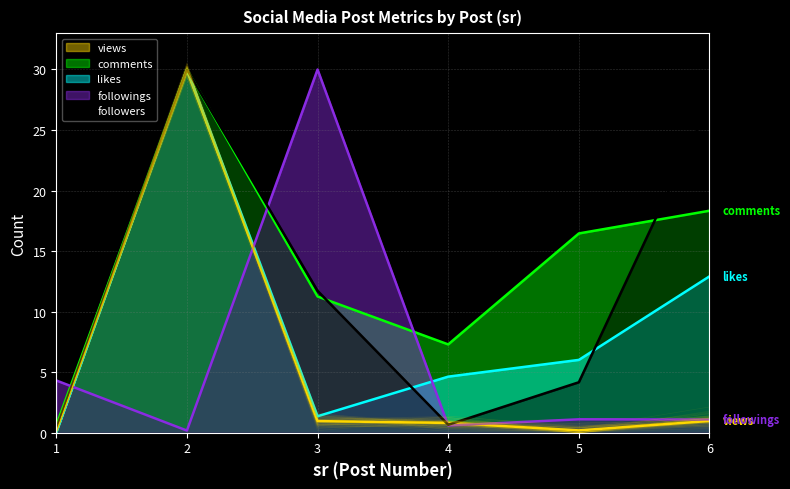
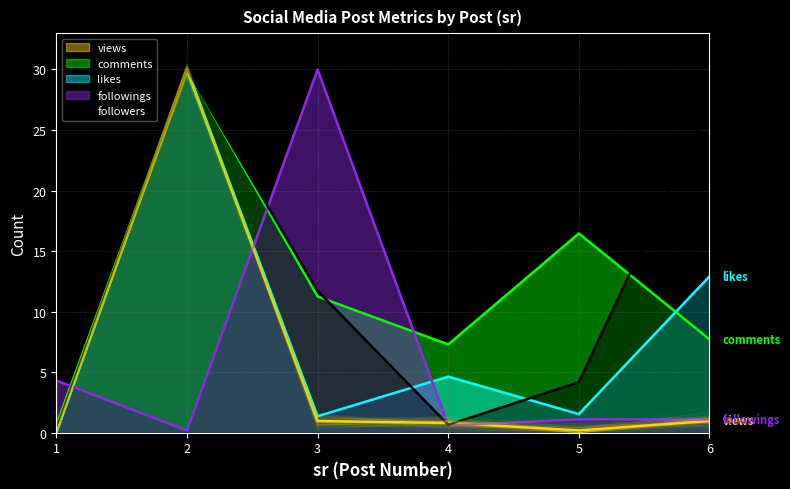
likes, 5: 6.0 -> 1.5
comments, 6: 18.3 -> 7.7
